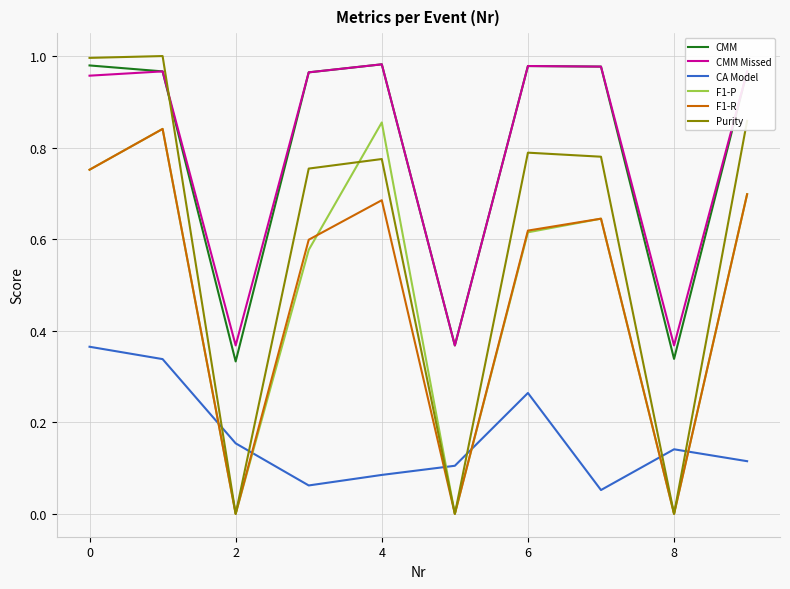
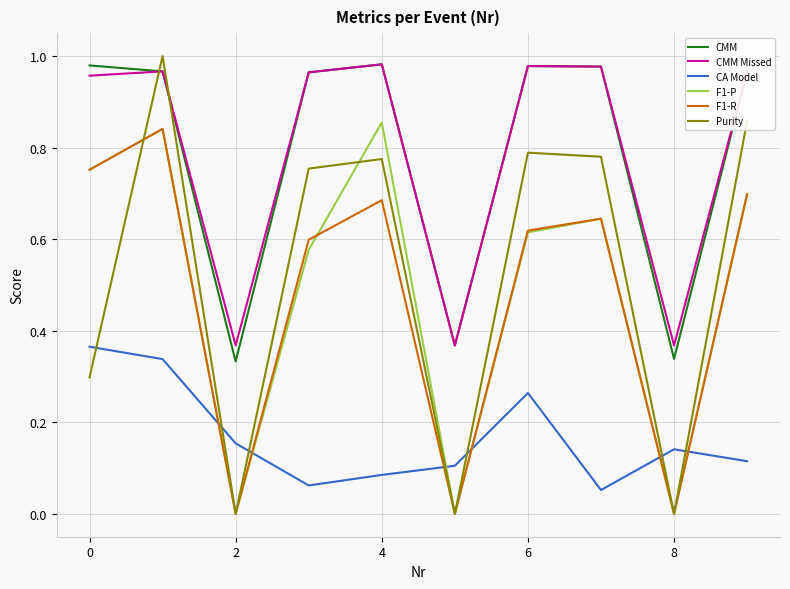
Purity, 0: 1.00 -> 0.30
